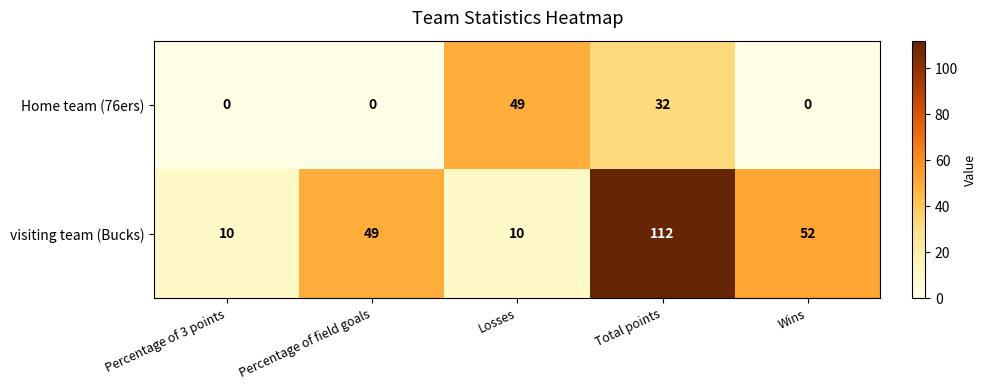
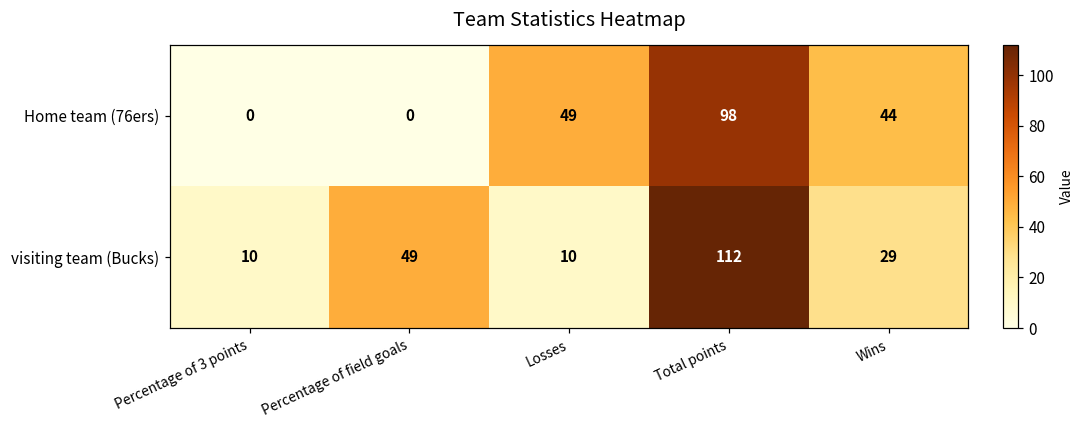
Home team (76ers), Total points: 32 -> 98
Home team (76ers), Wins: 0 -> 44
visiting team (Bucks), Wins: 52 -> 29
